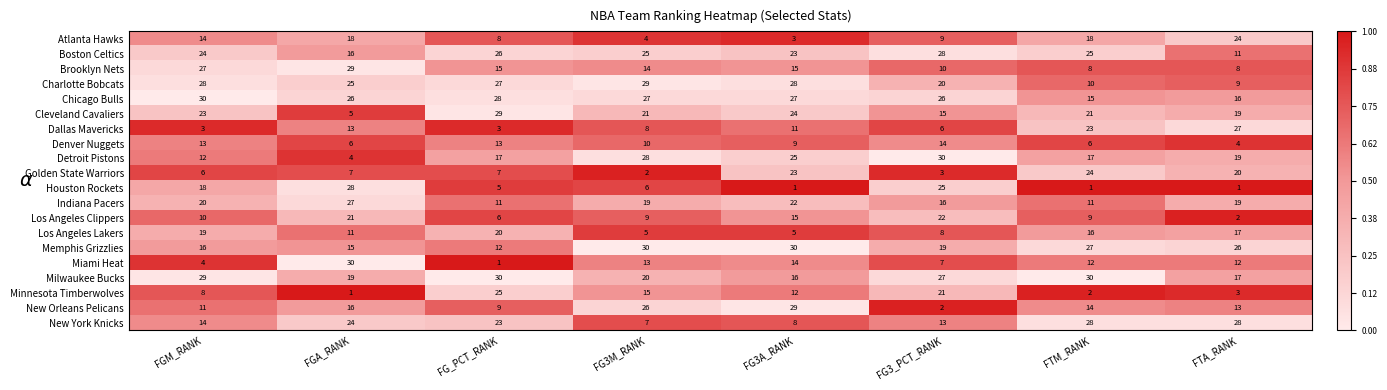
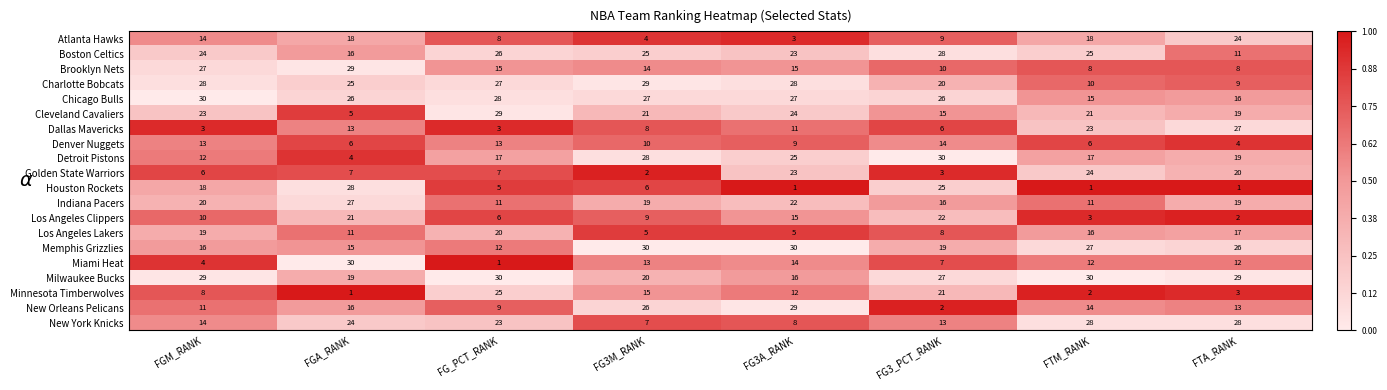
Los Angeles Clippers, FTM_RANK: 9 -> 3
Milwaukee Bucks, FTA_RANK: 17 -> 29
